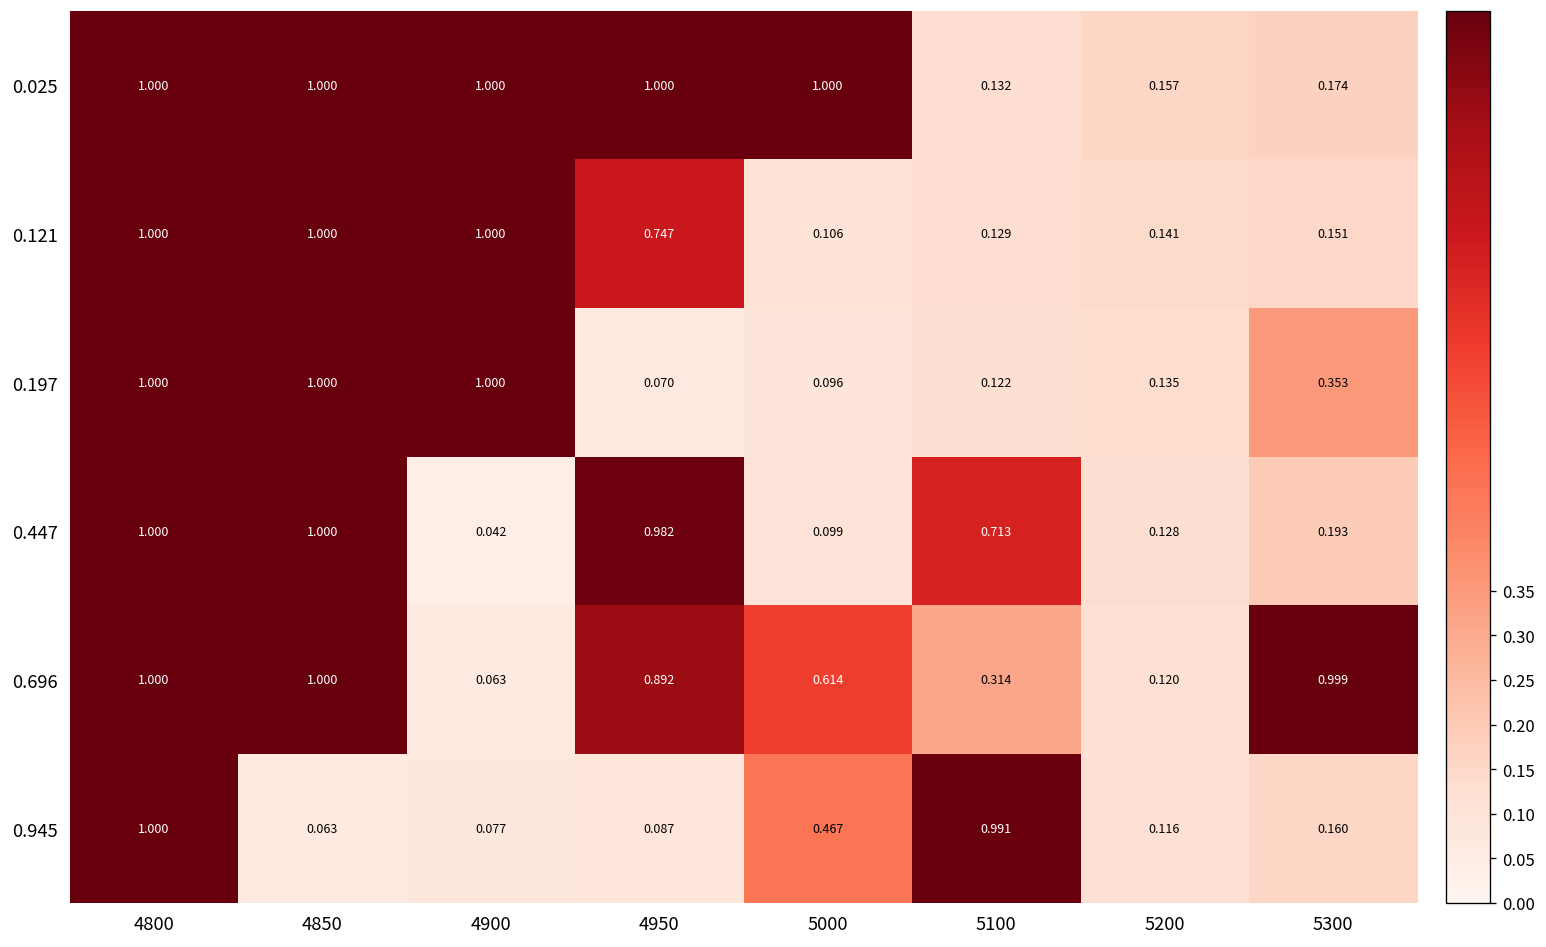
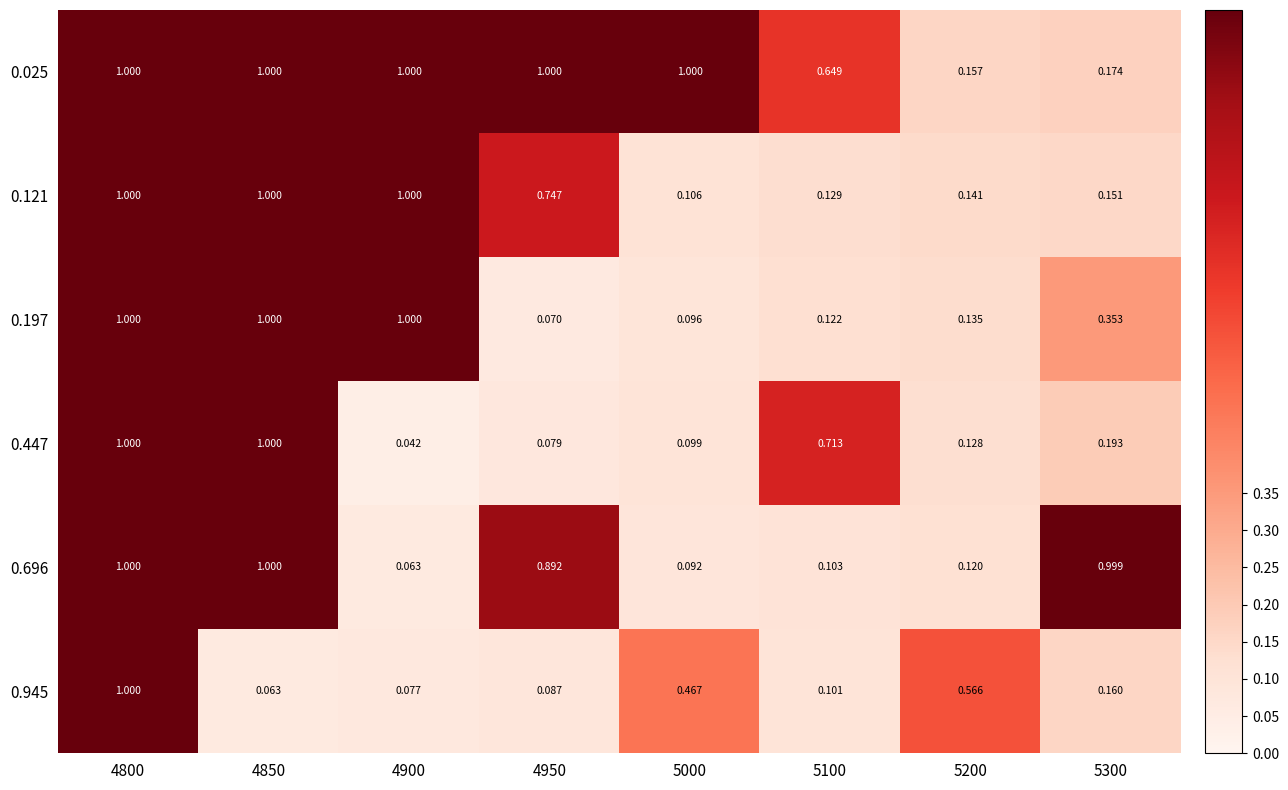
0.025, 5100: 0.132 -> 0.649
0.447, 4950: 0.982 -> 0.079
0.696, 5000: 0.614 -> 0.092
0.696, 5100: 0.314 -> 0.103
0.945, 5100: 0.991 -> 0.101
0.945, 5200: 0.116 -> 0.566
